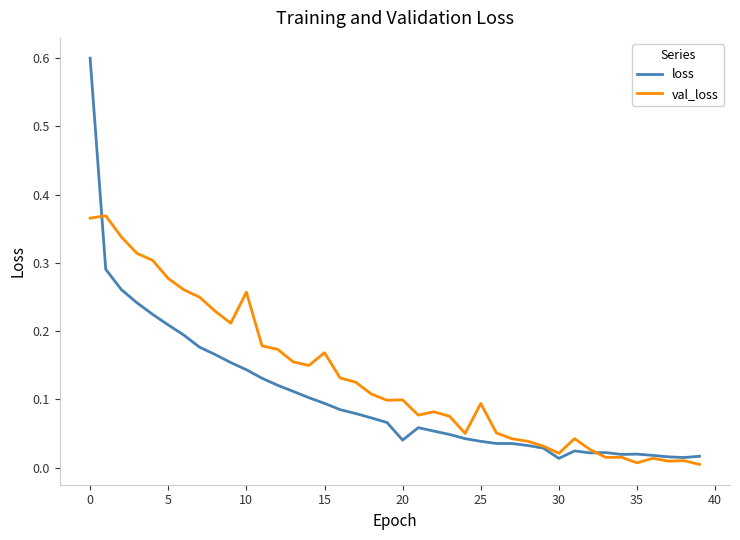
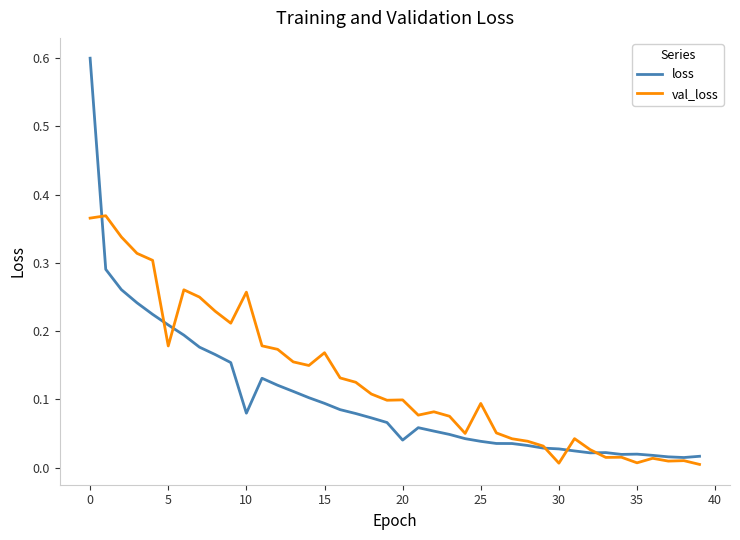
val_loss, 5: 0.28 -> 0.18
loss, 10: 0.14 -> 0.08
loss, 30: 0.01 -> 0.03
val_loss, 30: 0.02 -> 0.01
